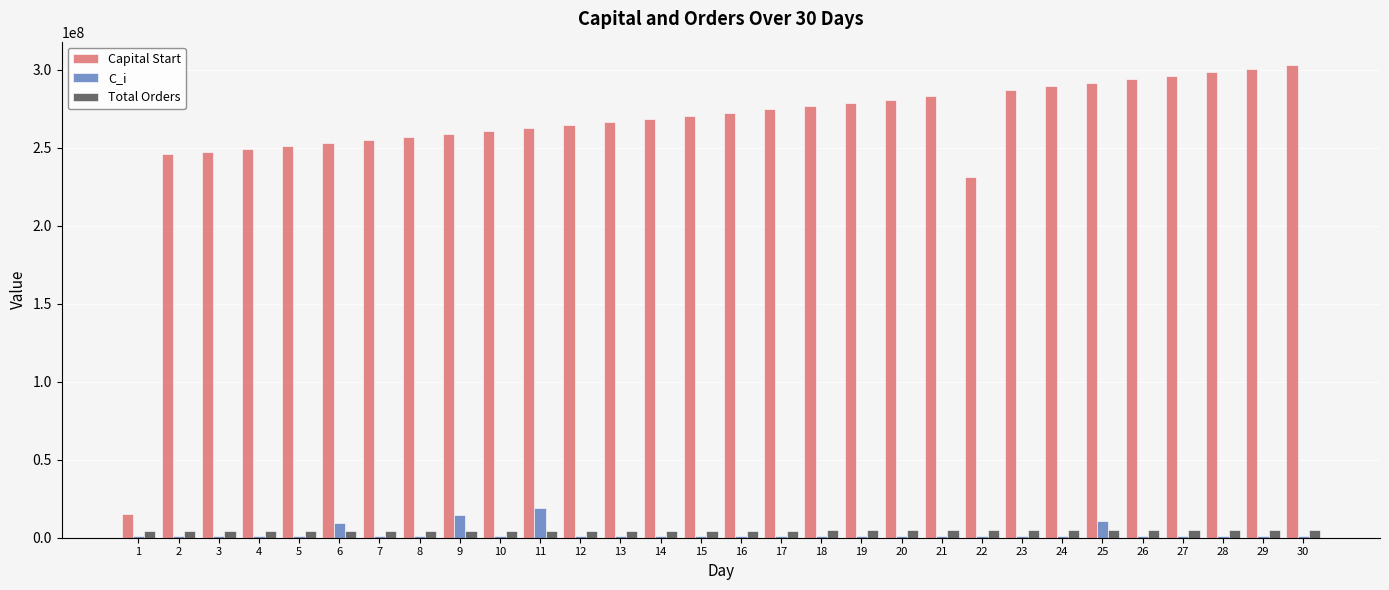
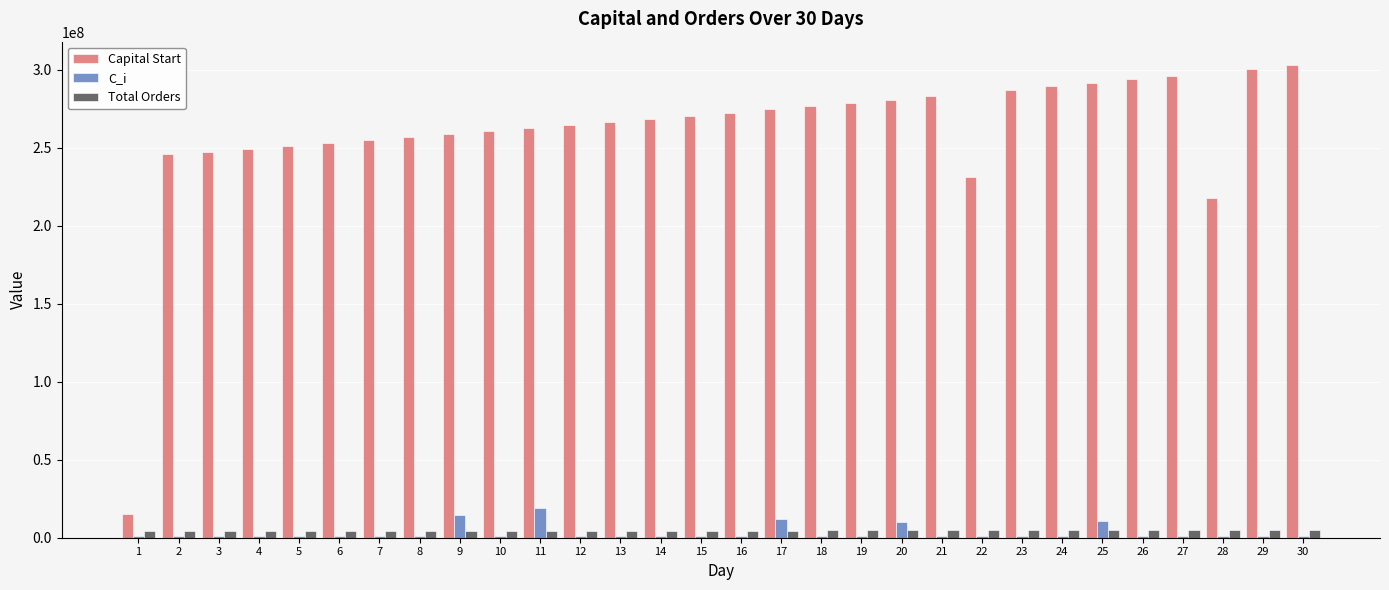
C_i, 6: 9000000 -> 1000000
C_i, 17: 1000000 -> 12000000
C_i, 20: 1000000 -> 10000000
Capital Start, 28: 298000000 -> 218000000
